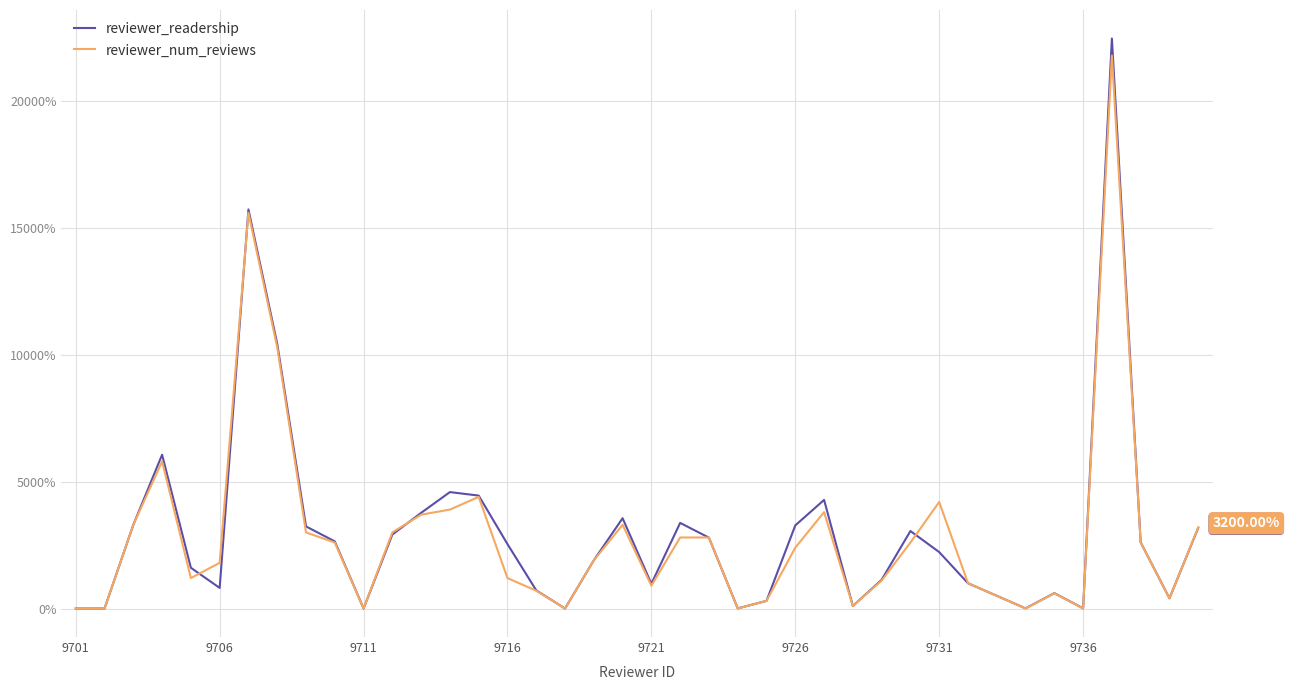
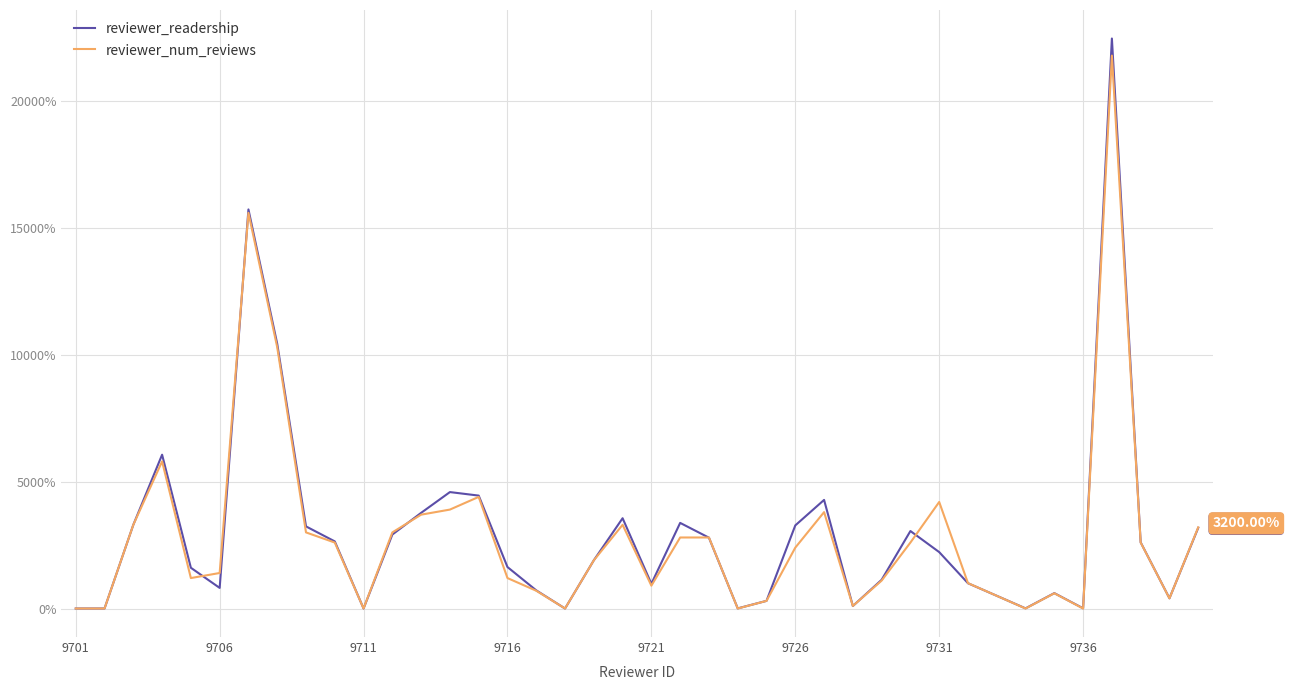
reviewer_num_reviews, 9706: 1800% -> 1400%
reviewer_readership, 9716: 2500% -> 1600%
